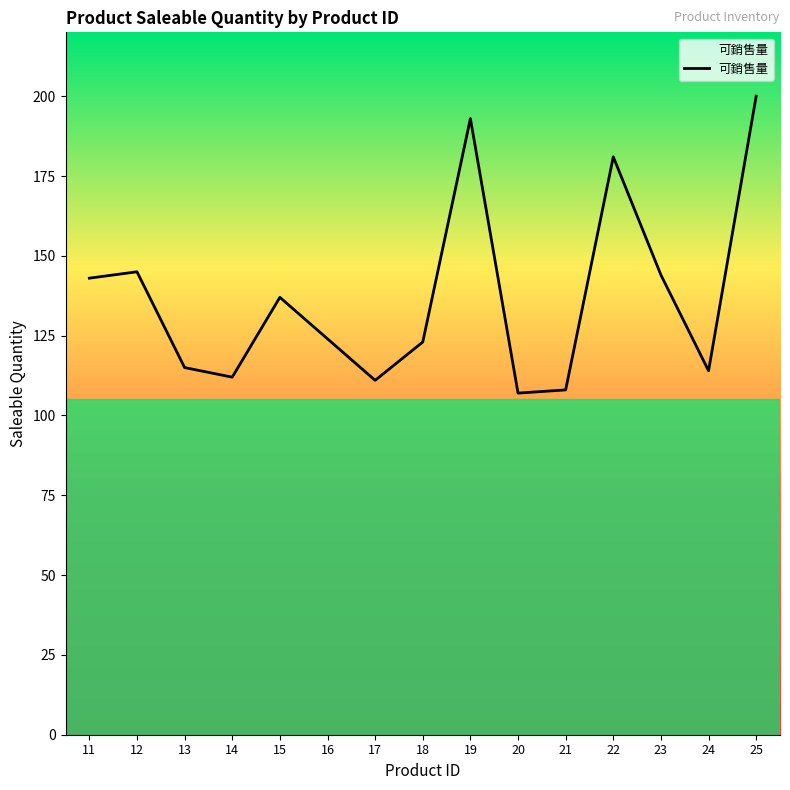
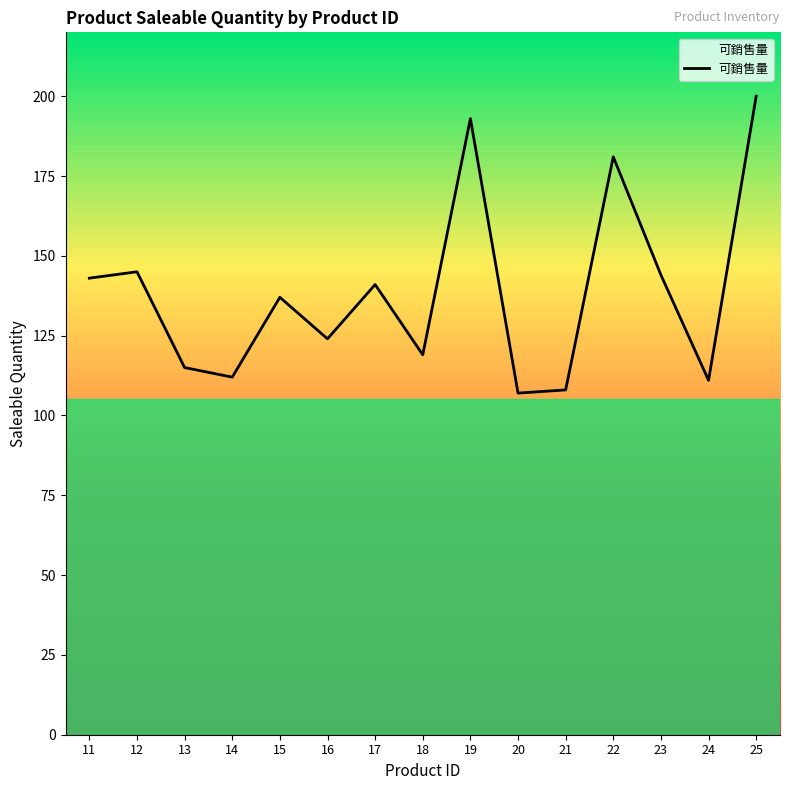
17: 111 -> 141
18: 123 -> 119
24: 114 -> 111
